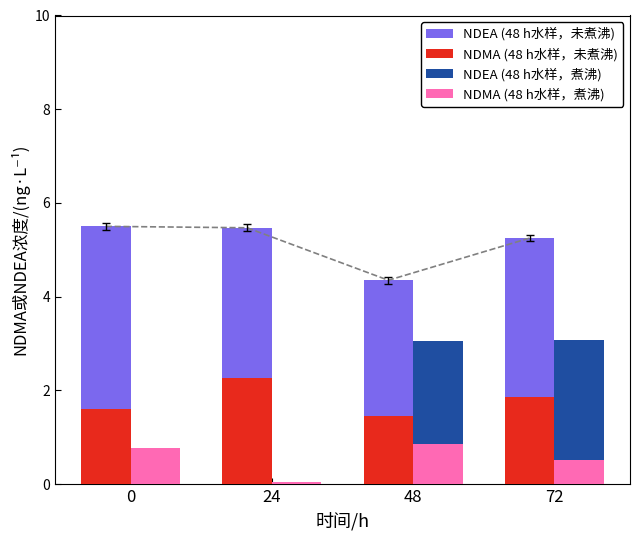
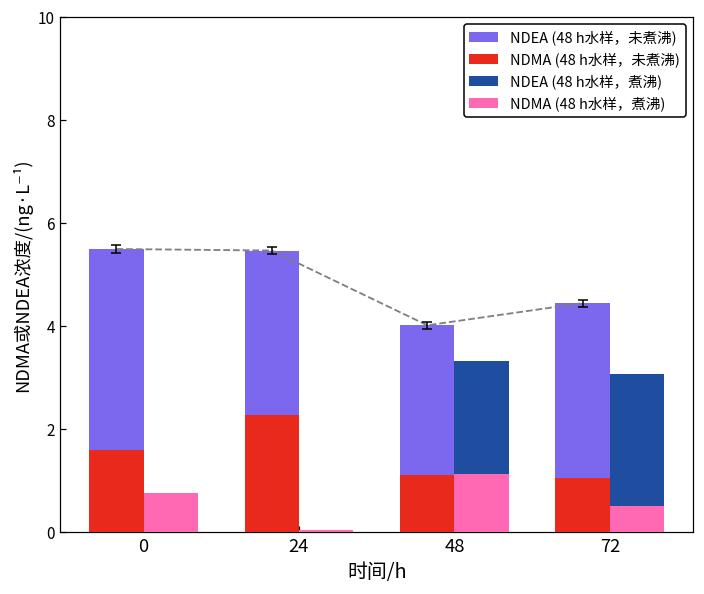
NDMA (48 h水样，未煮沸), 48: 1.5 -> 1.1
NDMA (48 h水样，煮沸), 48: 0.9 -> 1.1
NDMA (48 h水样，未煮沸), 72: 1.9 -> 1.1
